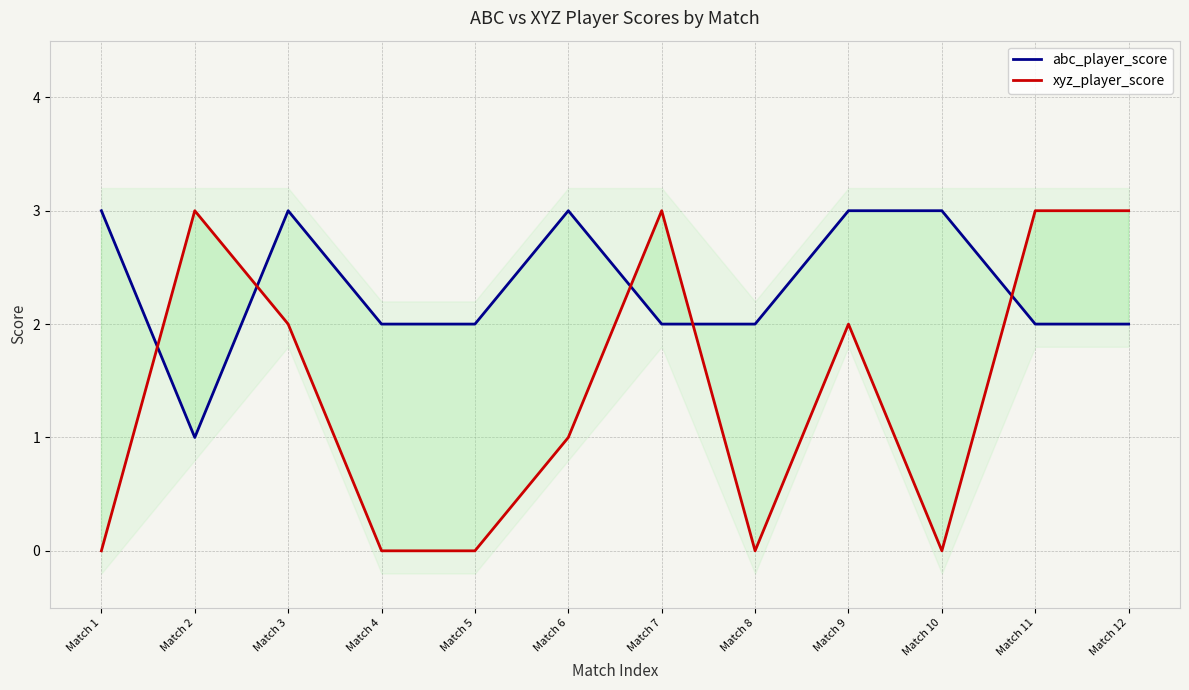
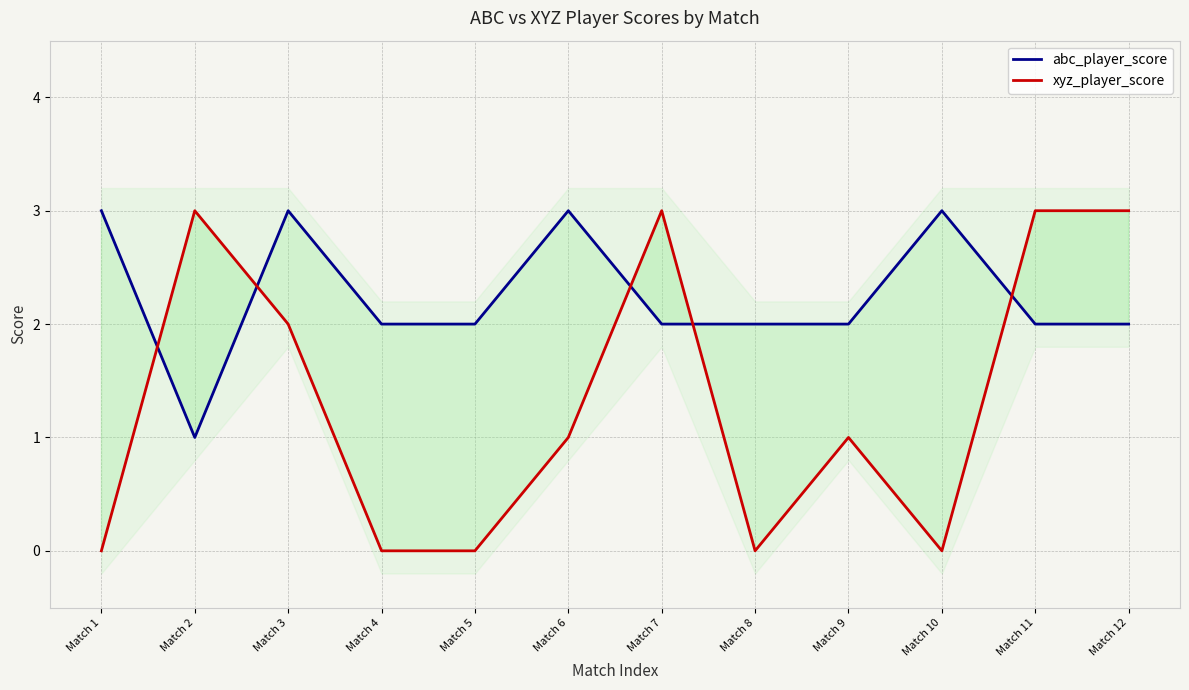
abc_player_score, Match 9: 3 -> 2
xyz_player_score, Match 9: 2 -> 1
